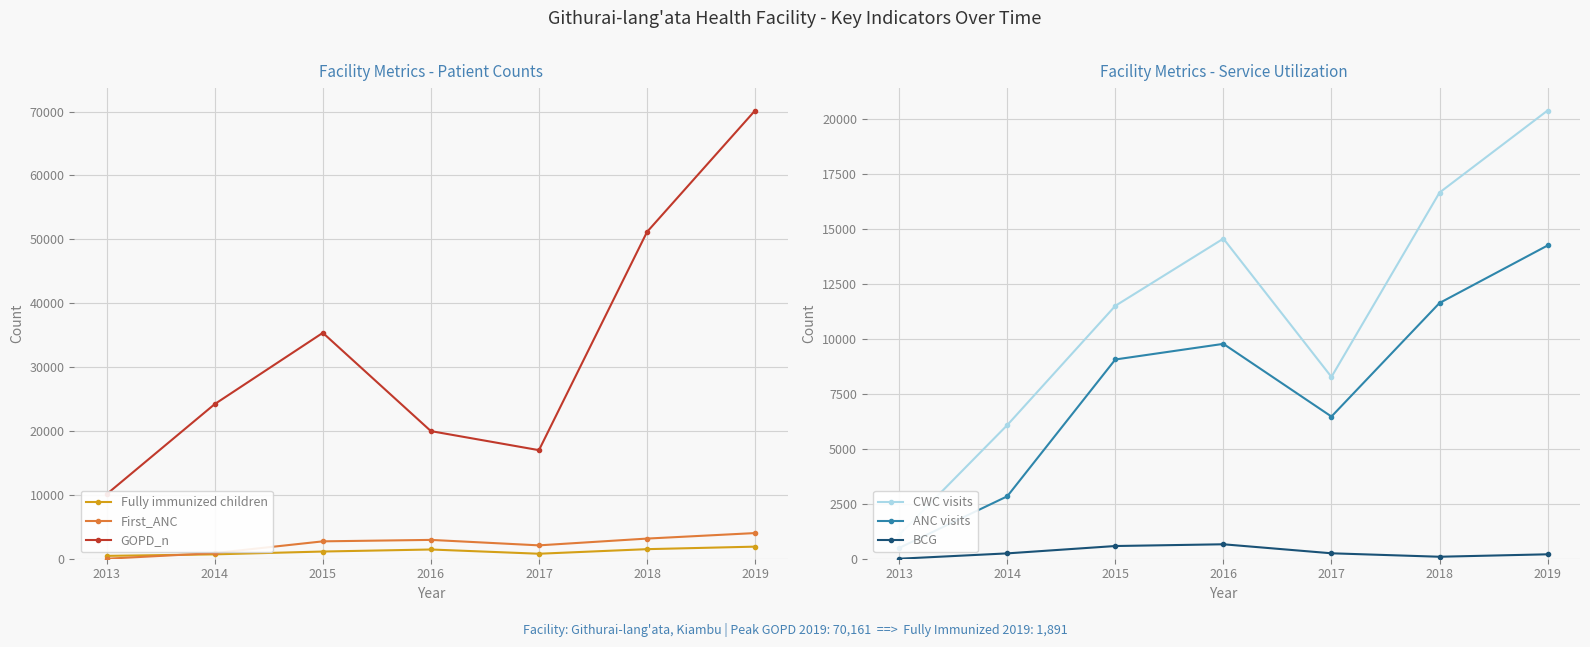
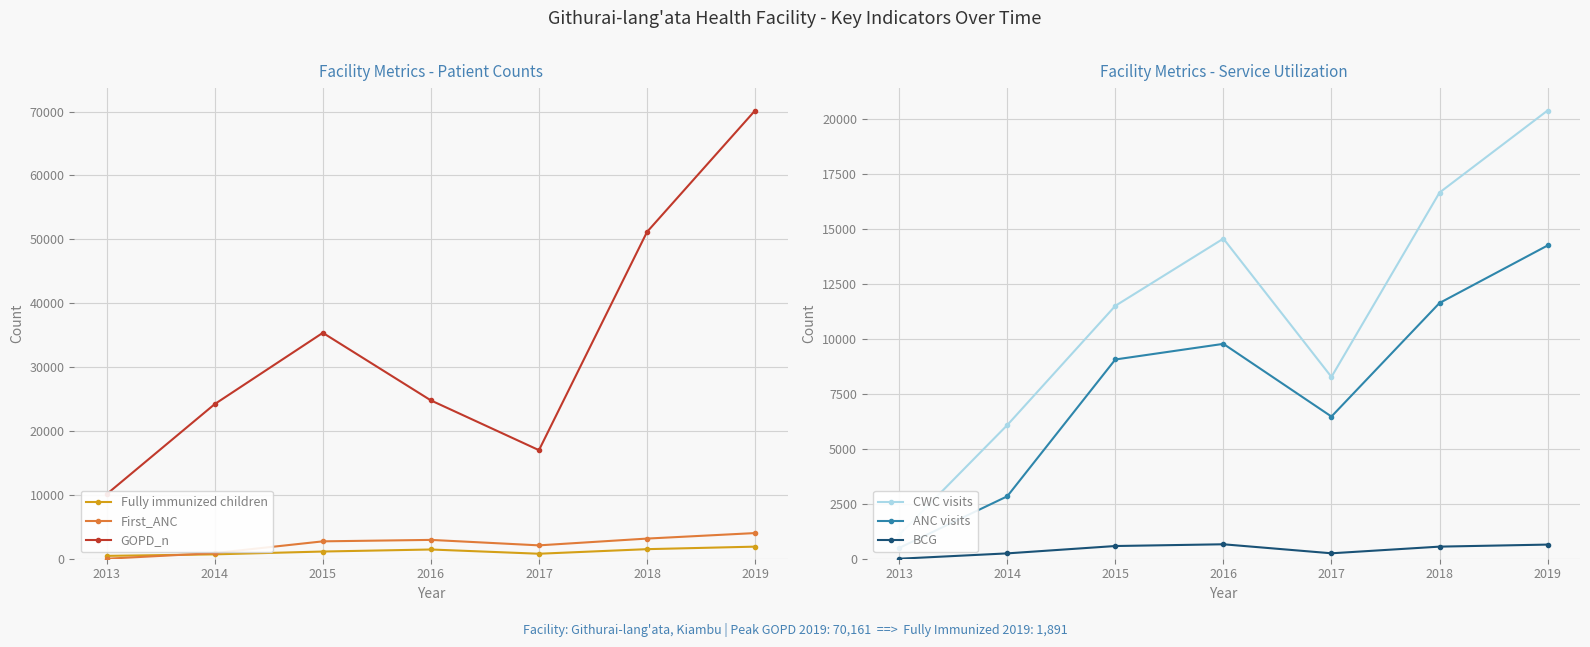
Facility Metrics - Patient Counts, GOPD_n, 2016: 20000 -> 25000
Facility Metrics - Service Utilization, BCG, 2018: 100 -> 600
Facility Metrics - Service Utilization, BCG, 2019: 200 -> 600
